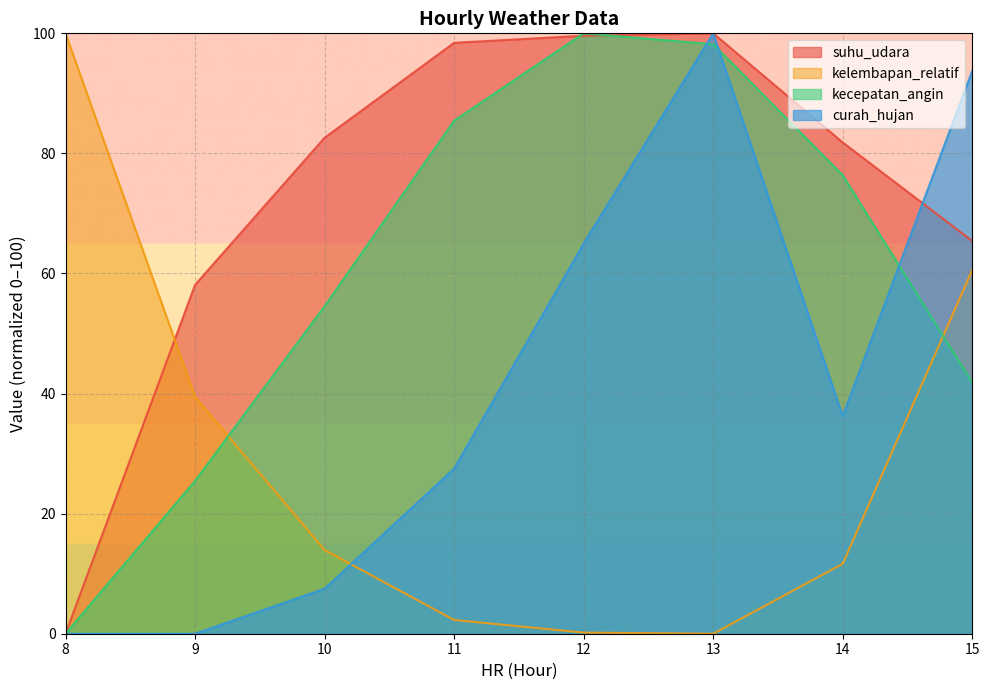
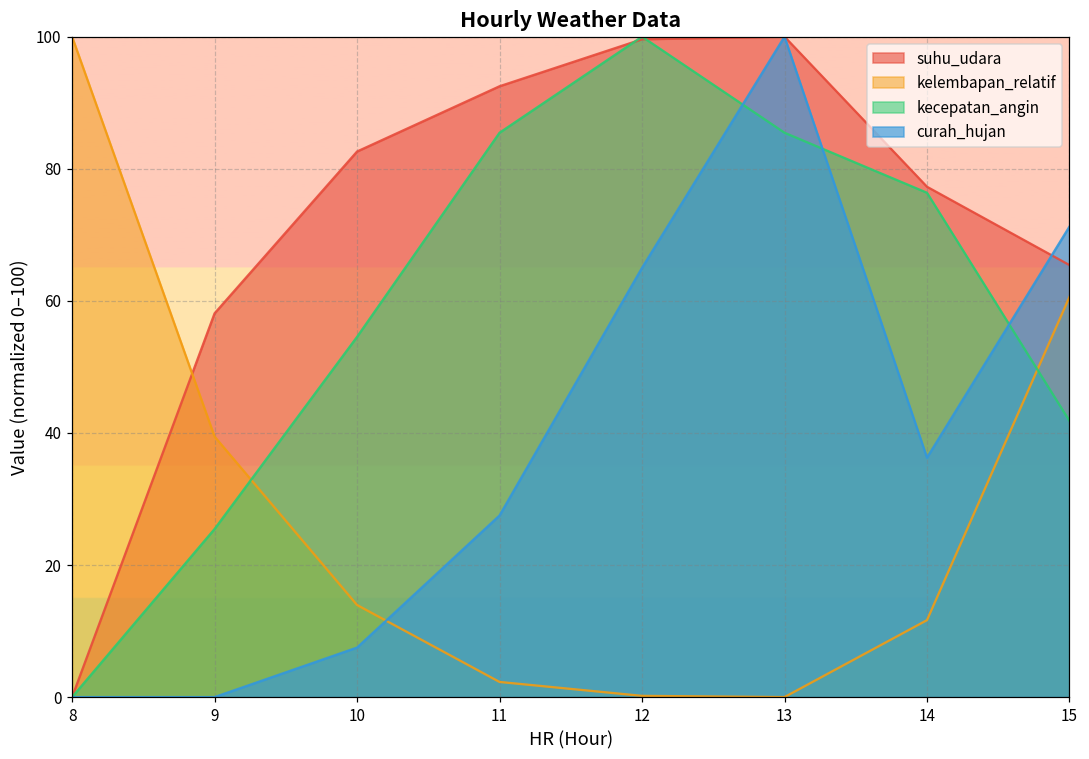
suhu_udara, 11: 98 -> 92
kecepatan_angin, 13: 98 -> 85
suhu_udara, 14: 82 -> 77
curah_hujan, 15: 94 -> 71
